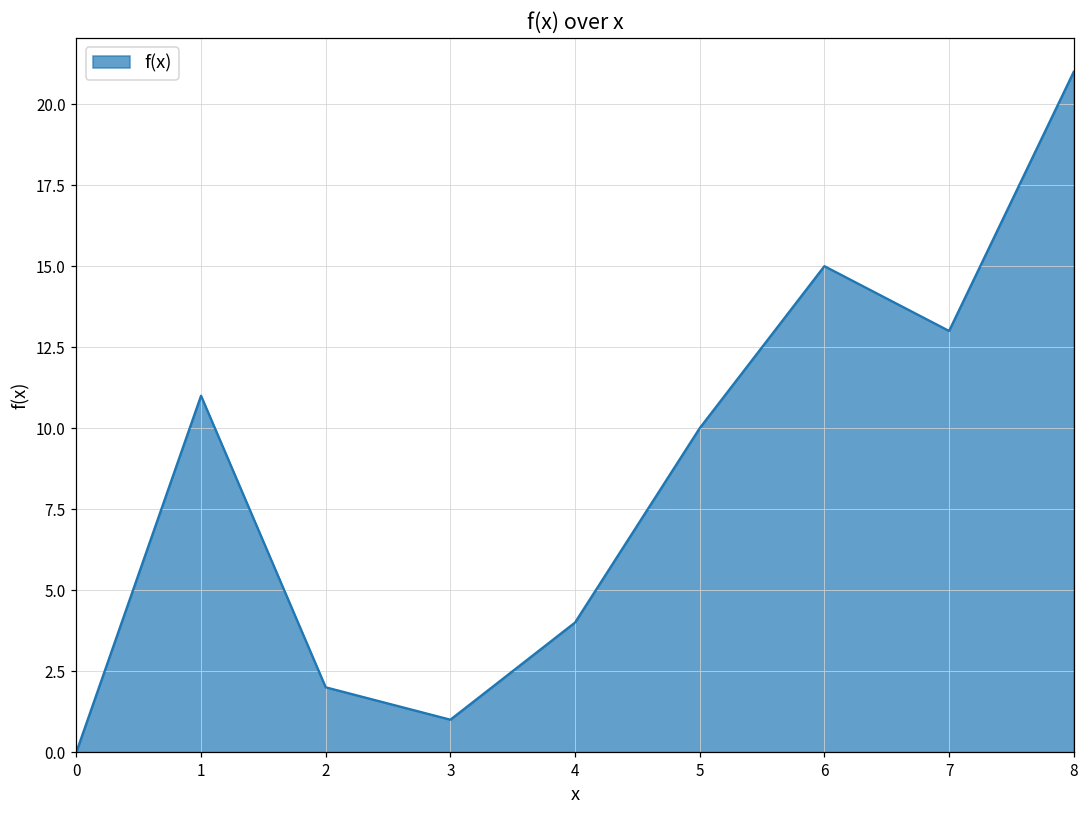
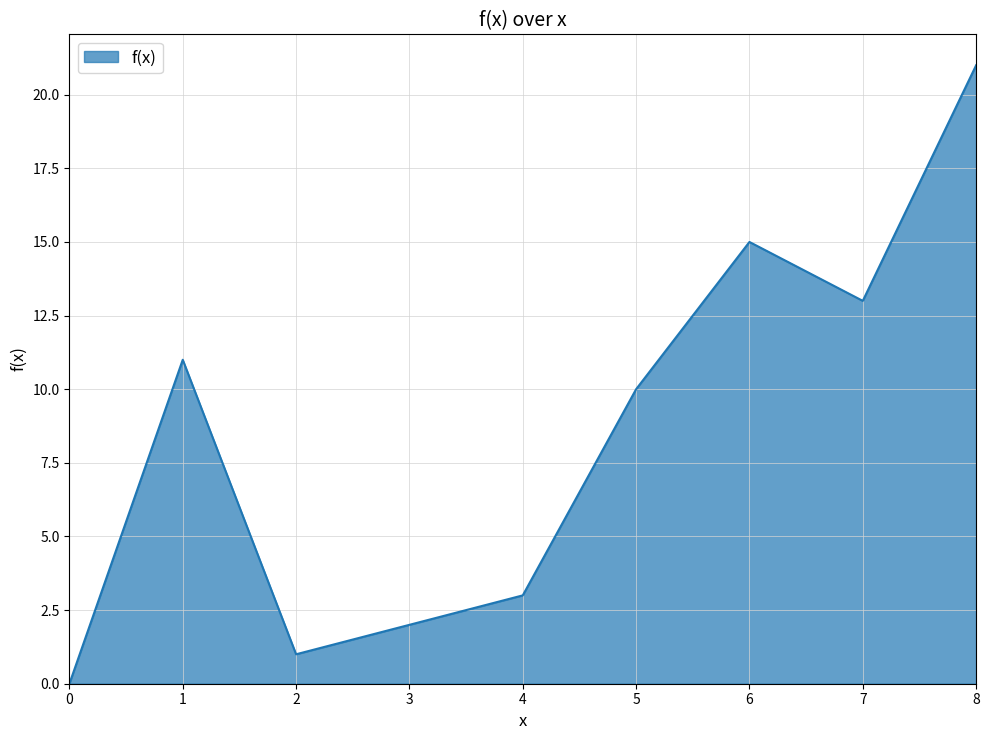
2: 2 -> 1
3: 1 -> 2
4: 4 -> 3
